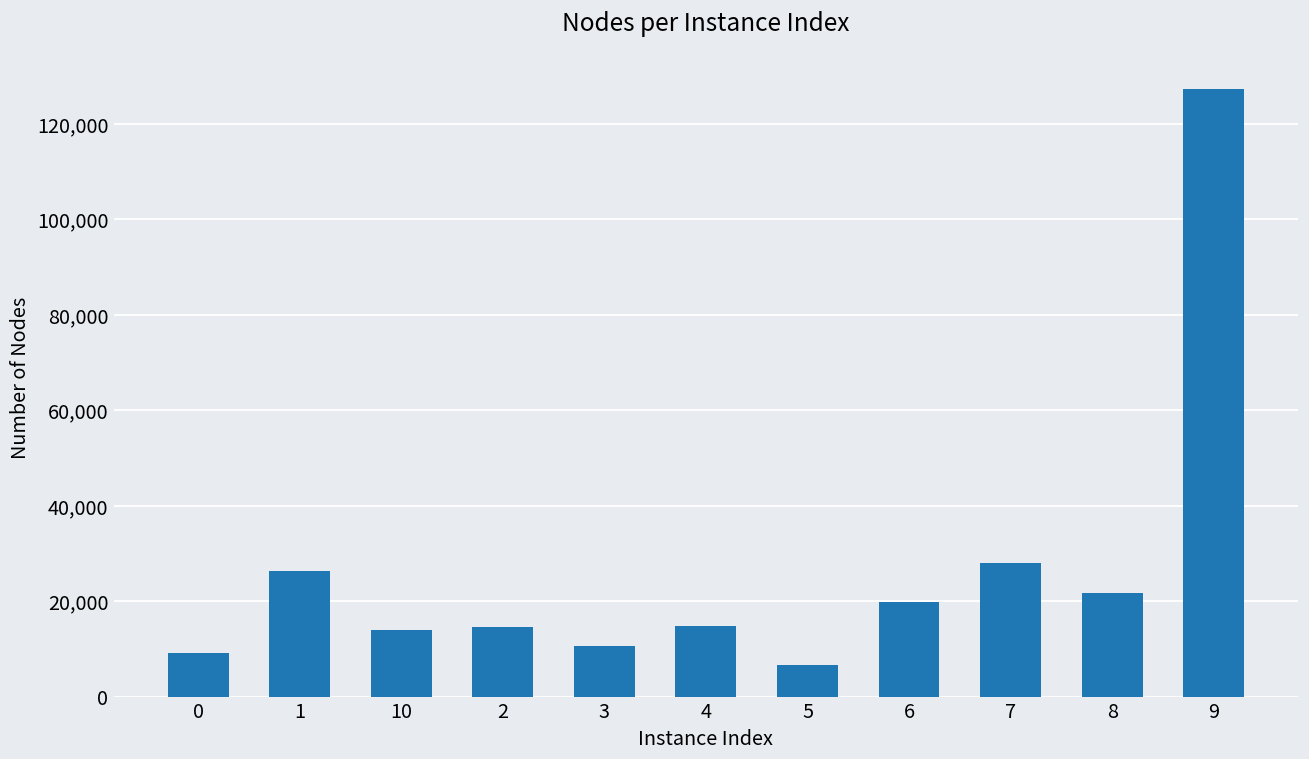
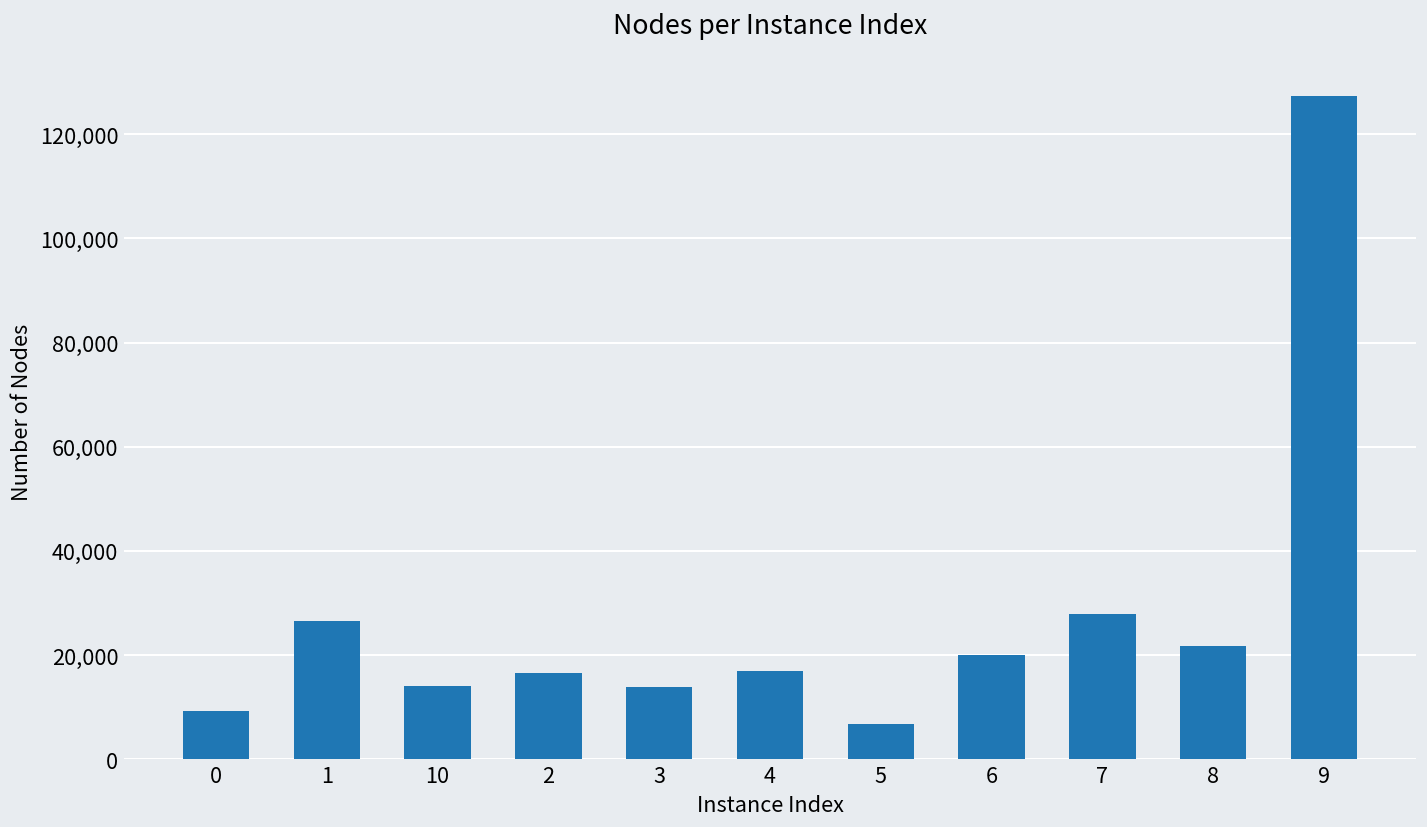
2: 15,000 -> 17,000
3: 11,000 -> 14,000
4: 15,000 -> 17,000
